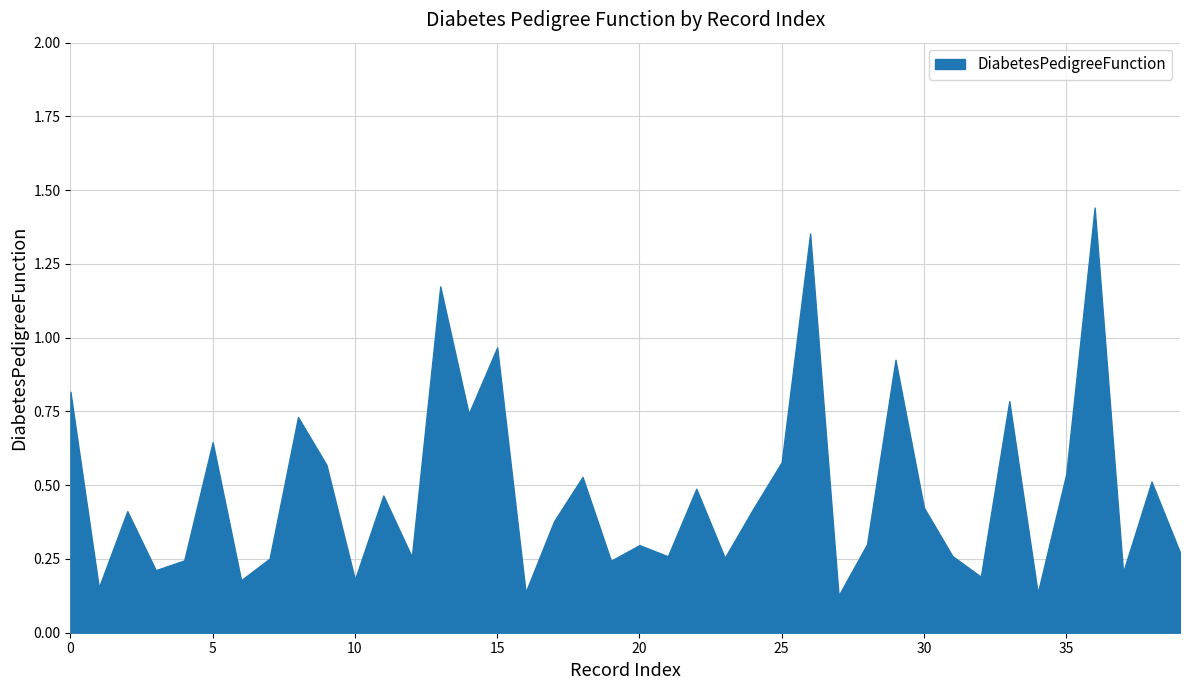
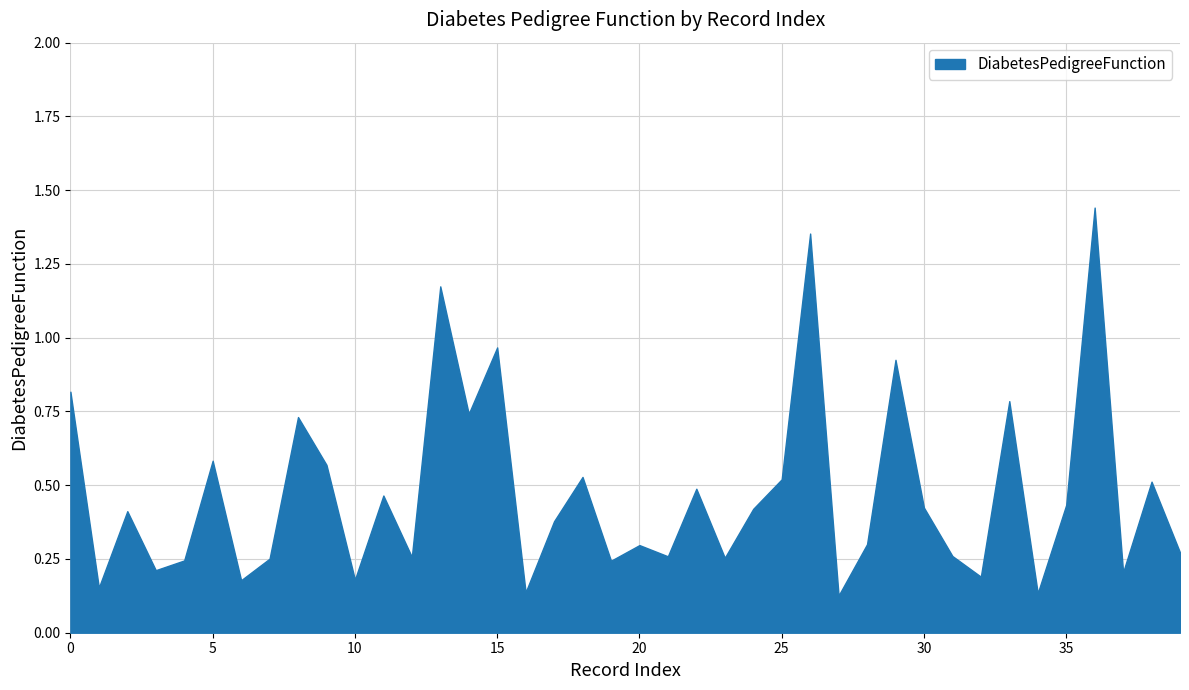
5: 0.65 -> 0.58
25: 0.58 -> 0.52
35: 0.54 -> 0.43
